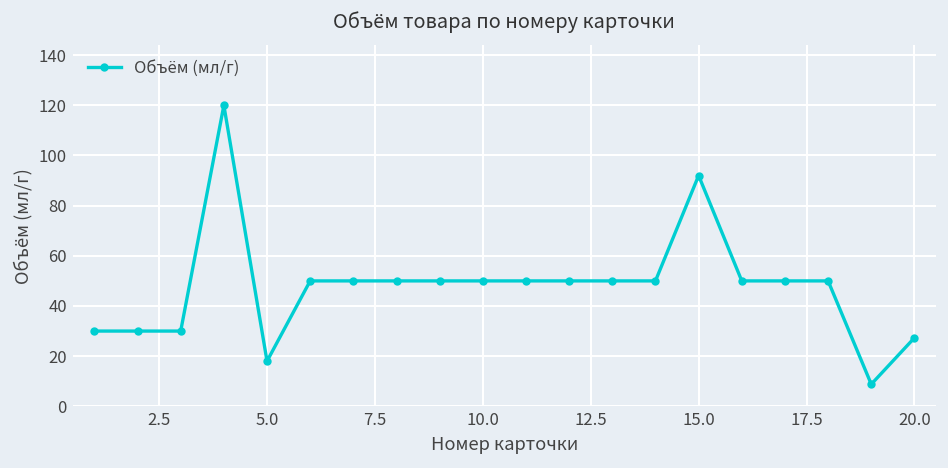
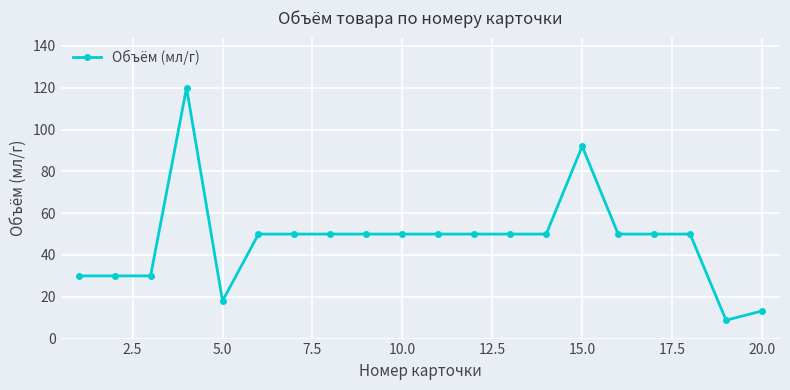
20.0: 27 -> 13
